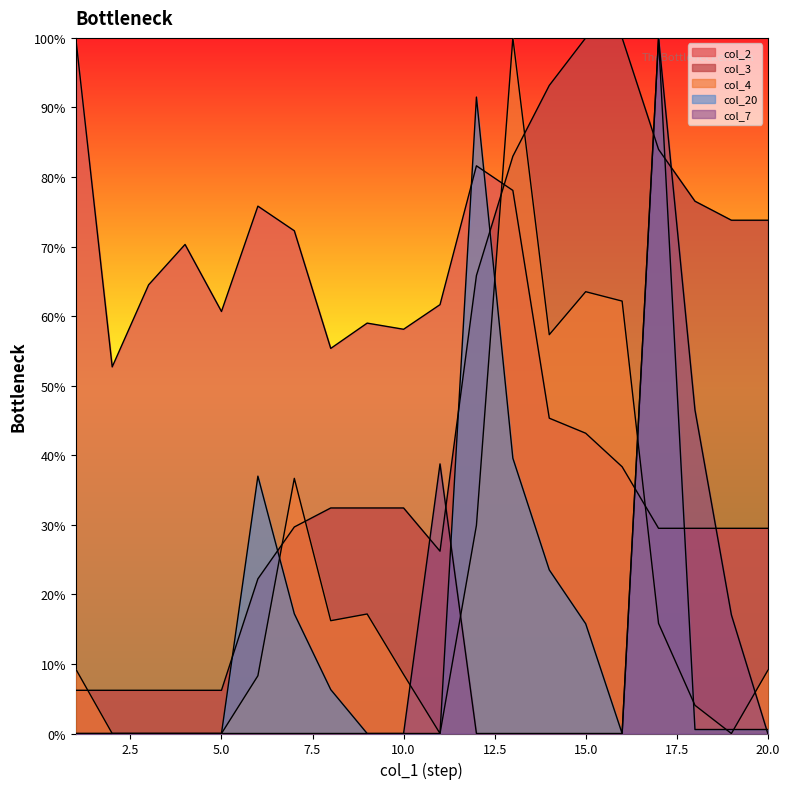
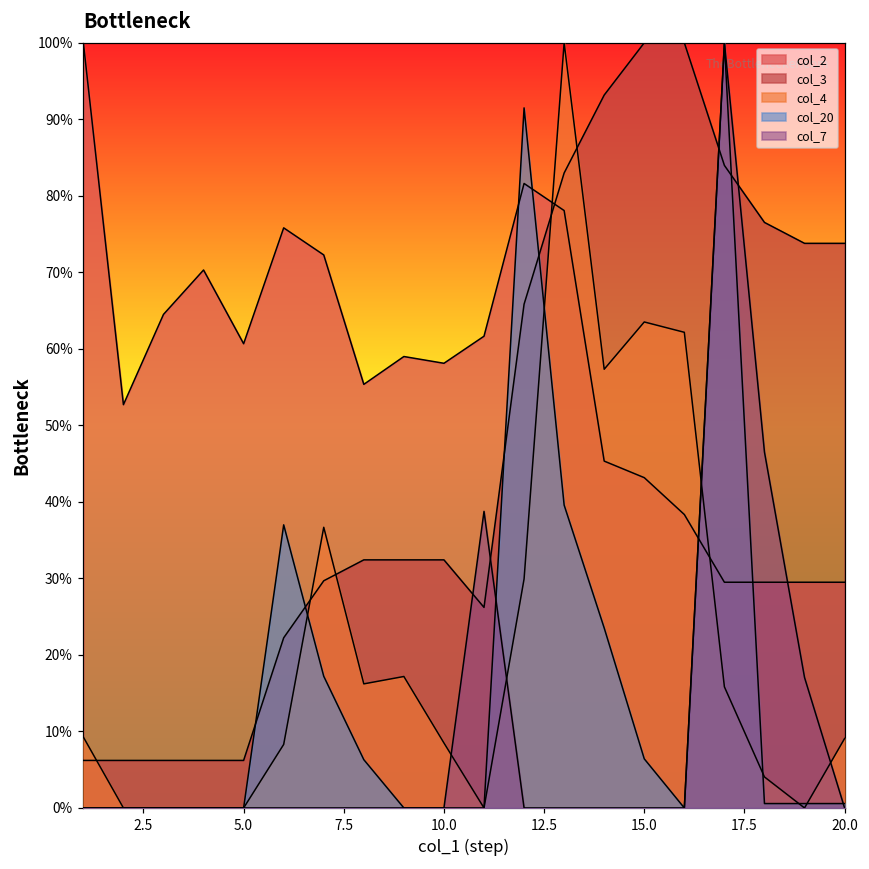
col_20, 15.0: 16% -> 6%
